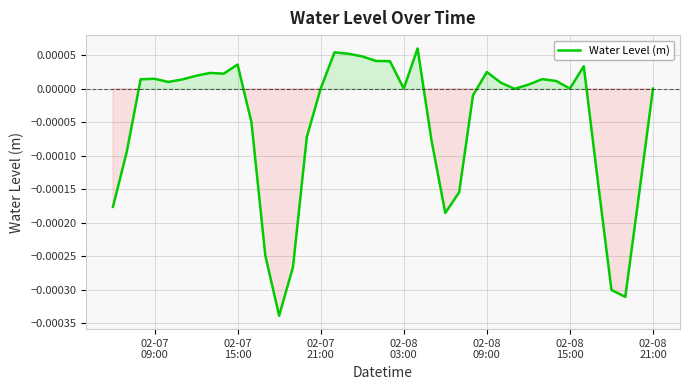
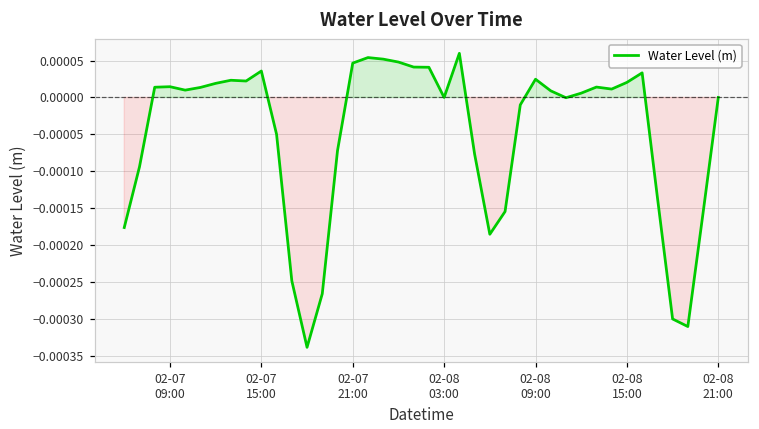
02-07 21:00: 0.00000 -> 0.00005
02-08 15:00: 0.00000 -> 0.00002
